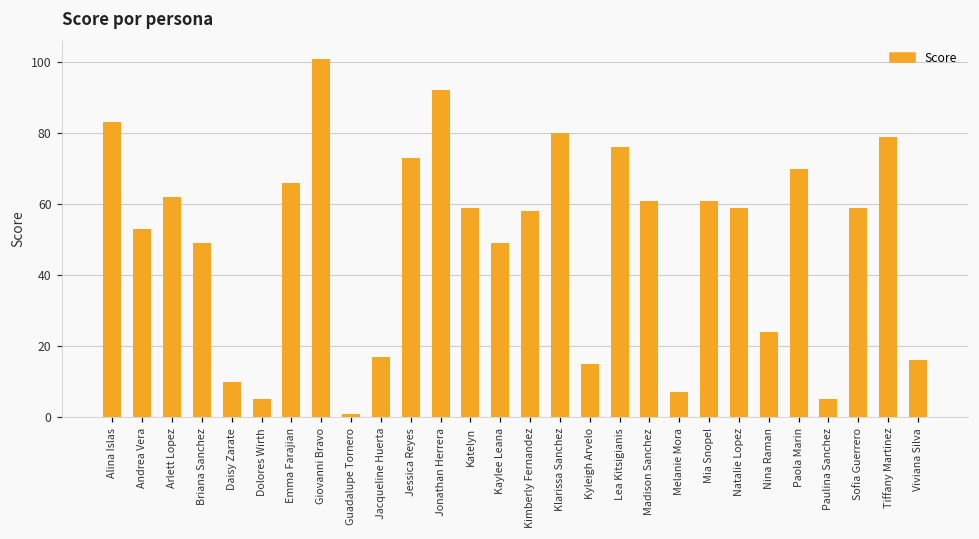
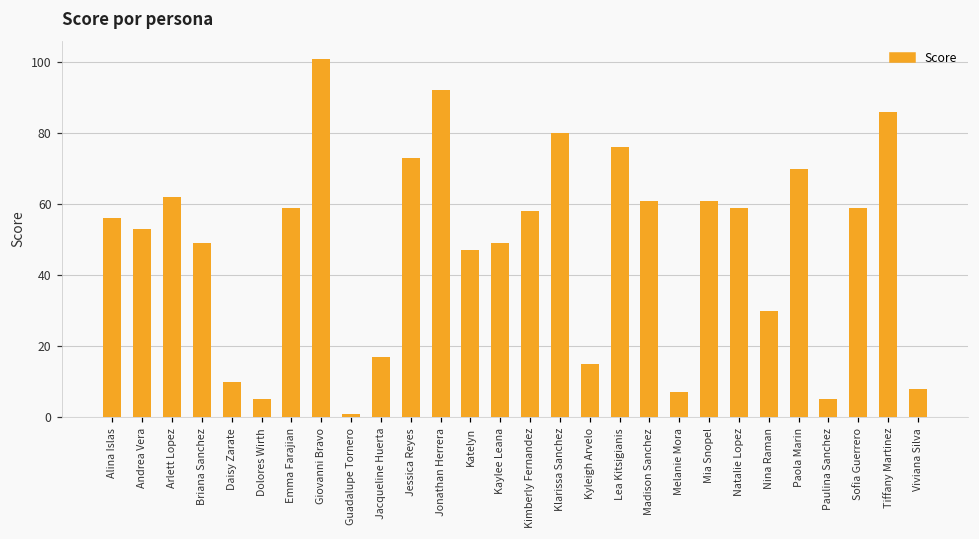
Alina Islas: 83 -> 56
Emma Farajian: 66 -> 59
Katelyn: 59 -> 47
Nina Raman: 24 -> 30
Tiffany Martinez: 79 -> 86
Viviana Silva: 16 -> 8
